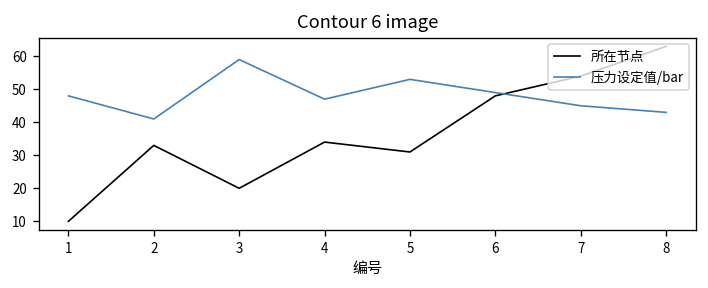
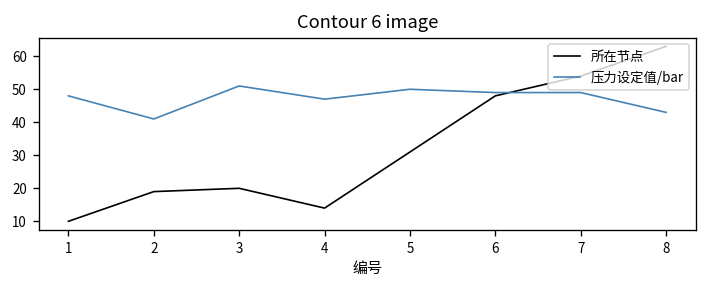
所在节点, 2: 33 -> 19
压力设定值/bar, 3: 59 -> 51
所在节点, 4: 34 -> 14
压力设定值/bar, 5: 53 -> 50
压力设定值/bar, 7: 45 -> 49
